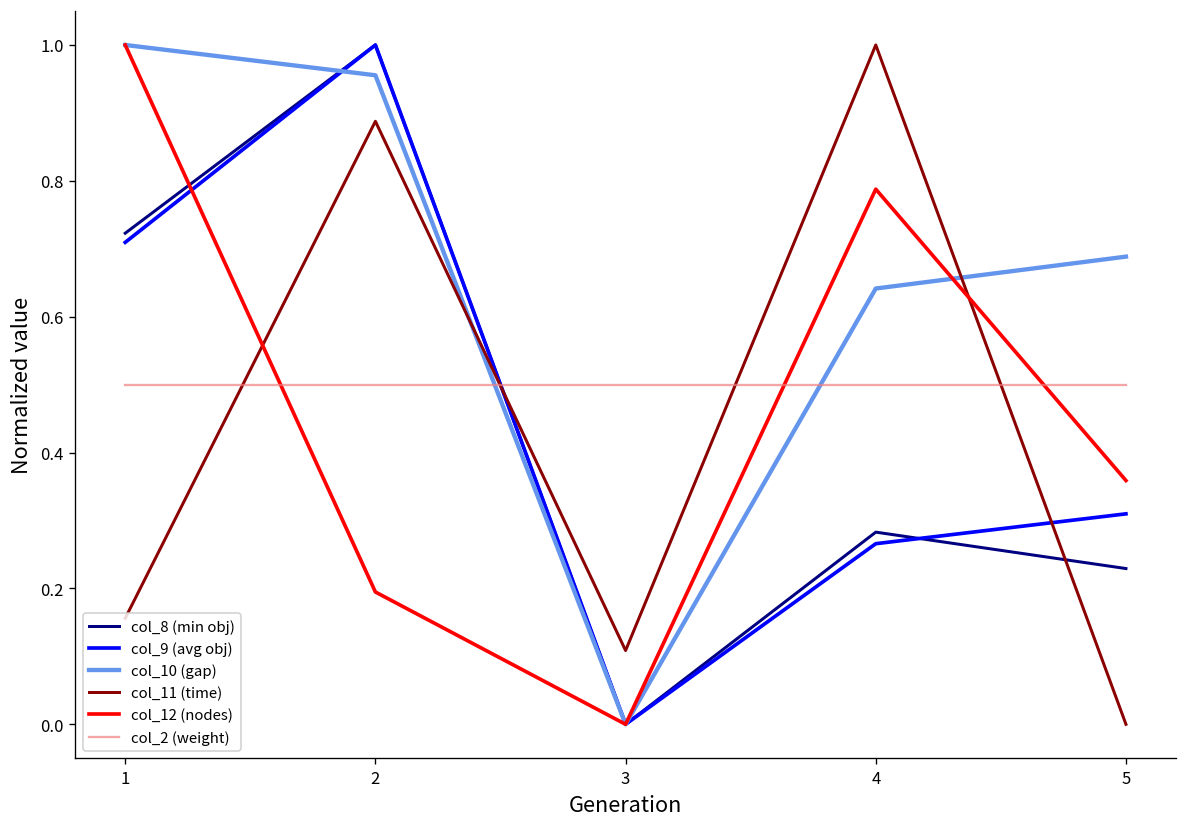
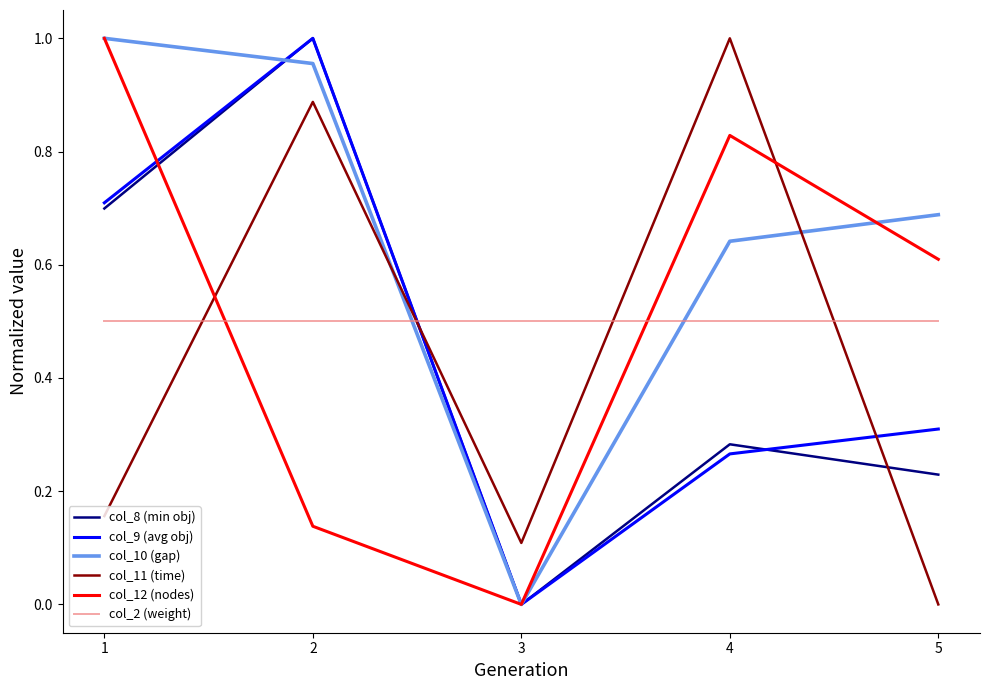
col_8 (min obj), 1: 0.72 -> 0.70
col_12 (nodes), 2: 0.19 -> 0.14
col_12 (nodes), 4: 0.79 -> 0.83
col_12 (nodes), 5: 0.36 -> 0.61
